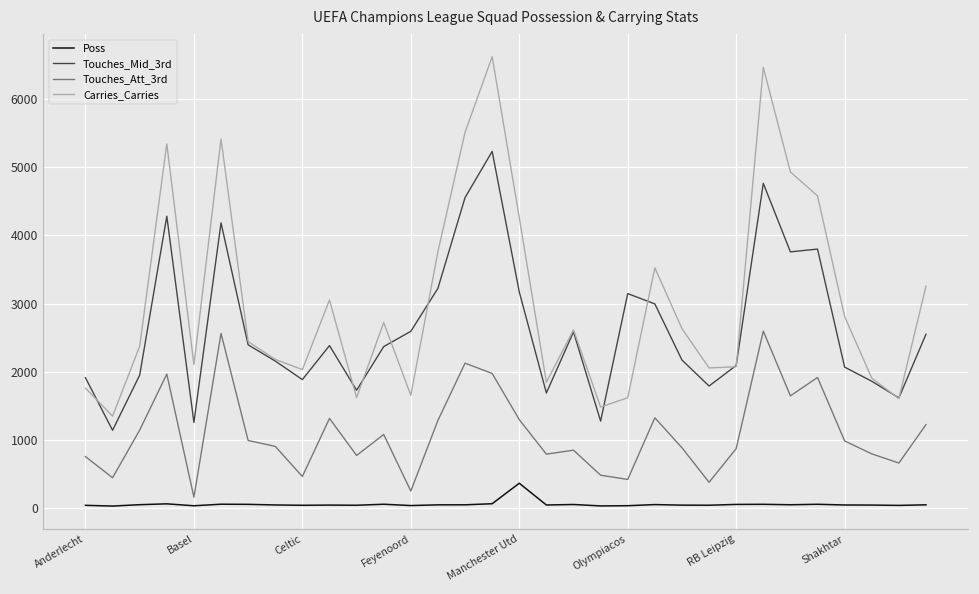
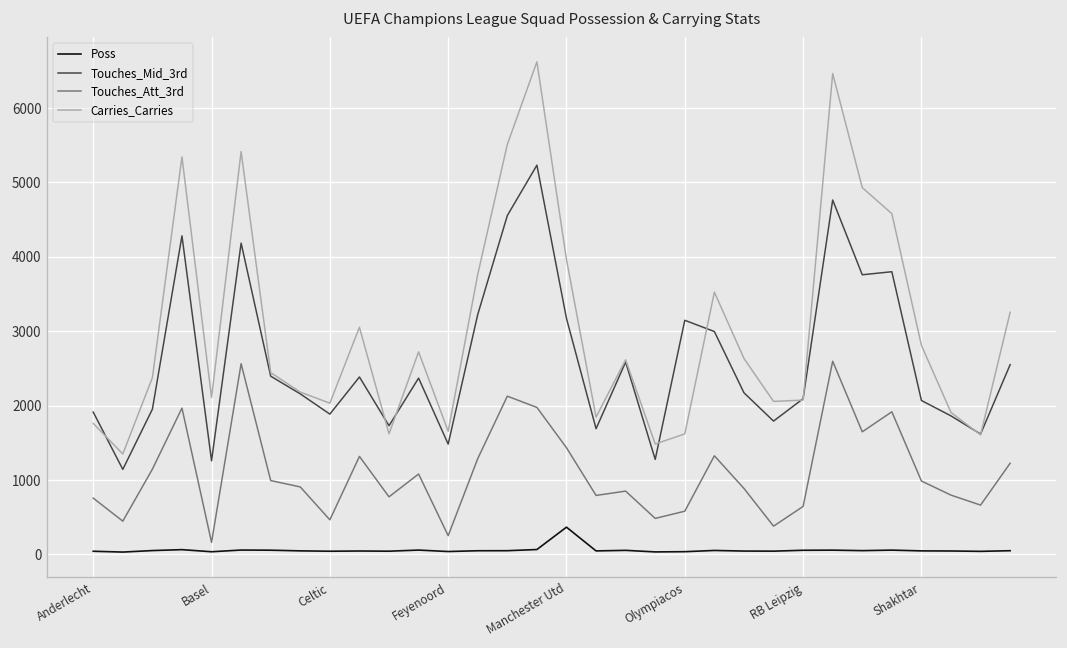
Touches_Mid_3rd, Feyenoord: 2600 -> 1500
Touches_Att_3rd, Manchester Utd: 1300 -> 1400
Carries_Carries, Manchester Utd: 4300 -> 4000
Touches_Att_3rd, Olympiacos: 400 -> 600
Touches_Att_3rd, RB Leipzig: 900 -> 600
